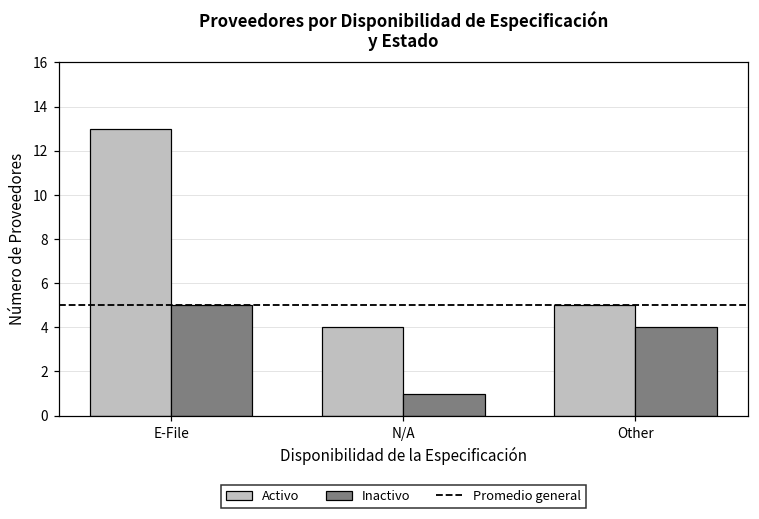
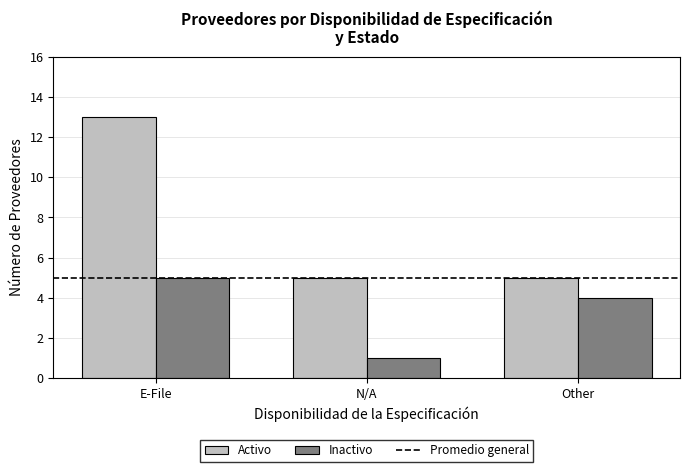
Activo, N/A: 4 -> 5
